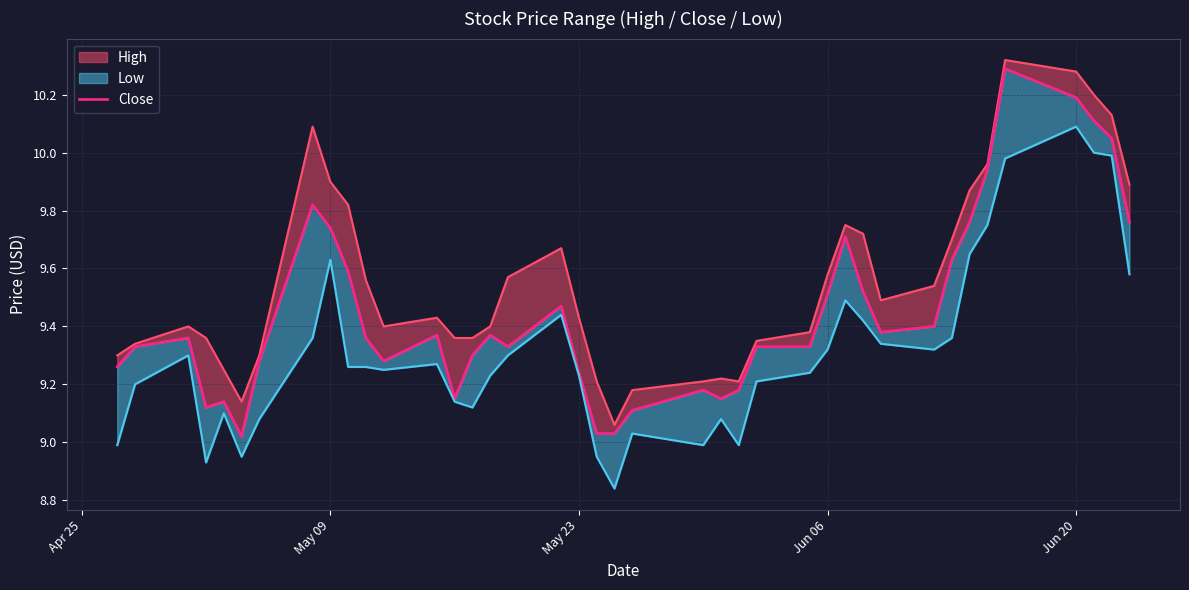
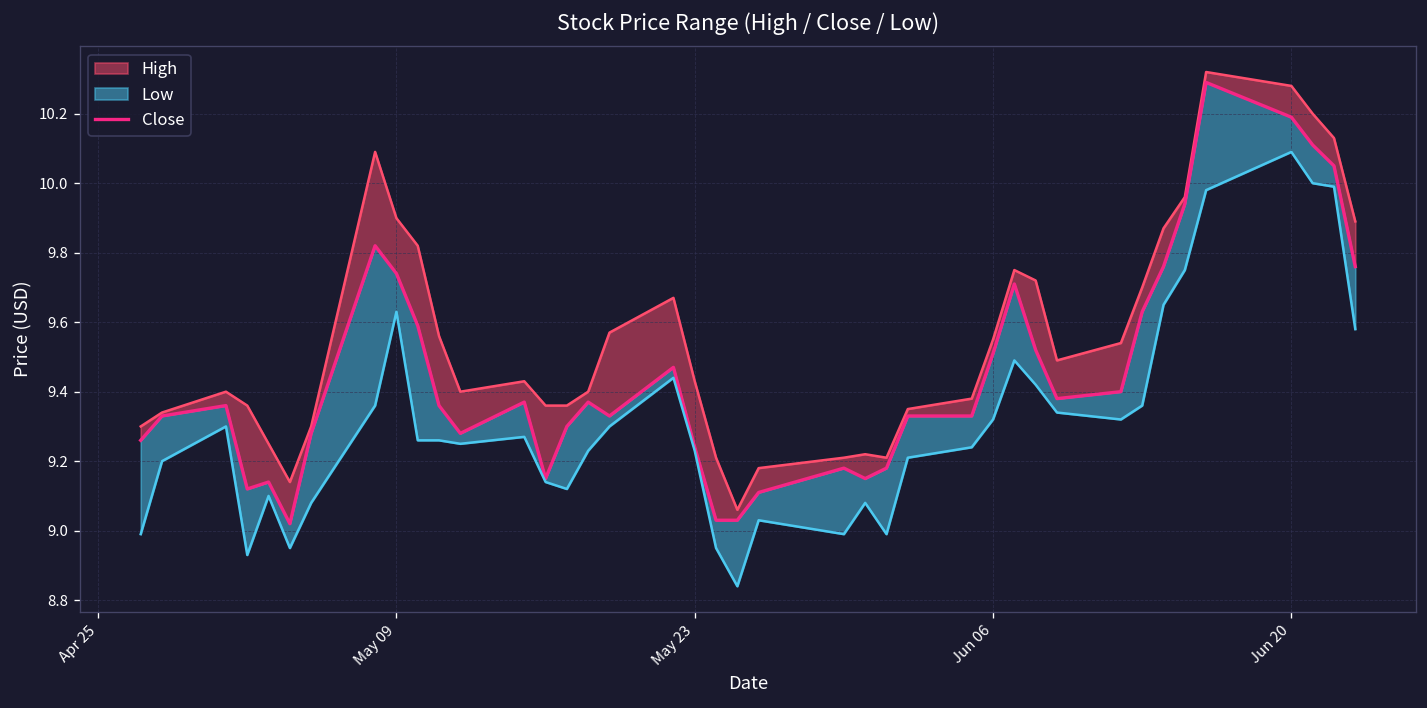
High, Jun 06: 9.58 -> 9.55
